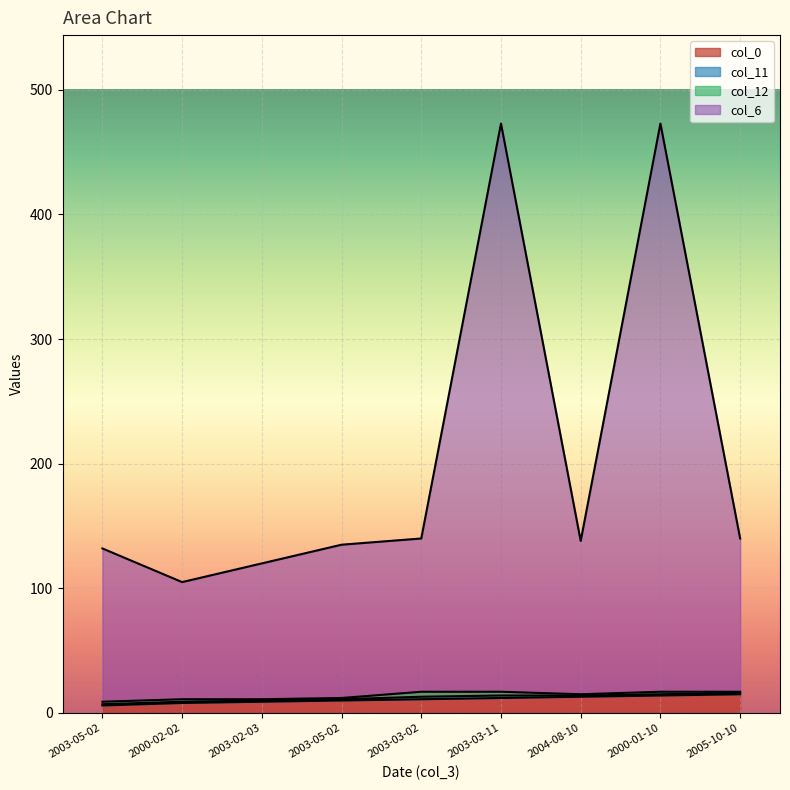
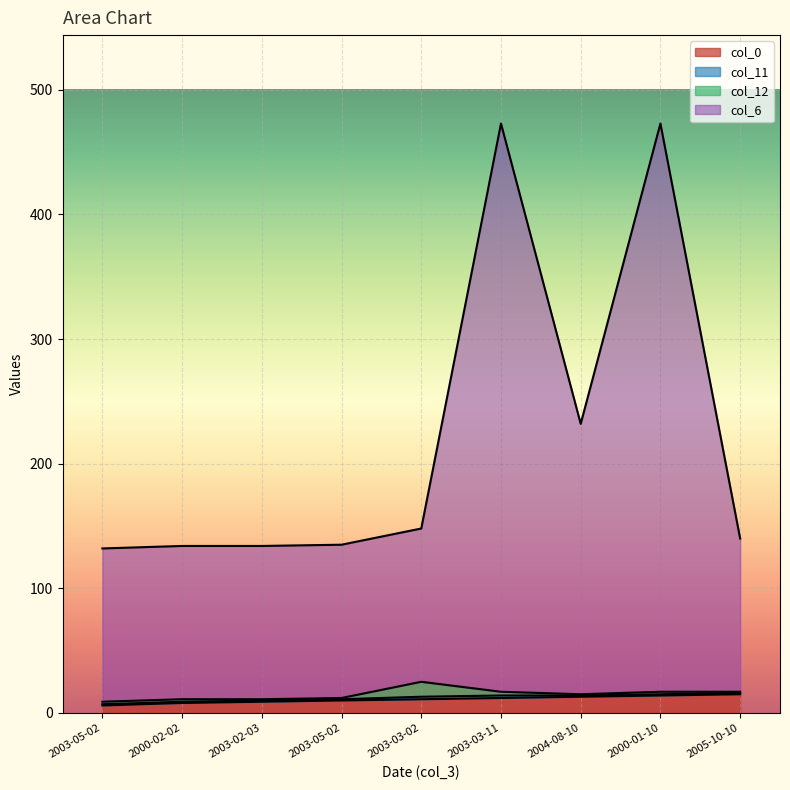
col_6, 2000-02-02: 94 -> 123
col_6, 2003-02-03: 109 -> 123
col_12, 2003-03-02: 4 -> 12
col_6, 2004-08-10: 123 -> 217
